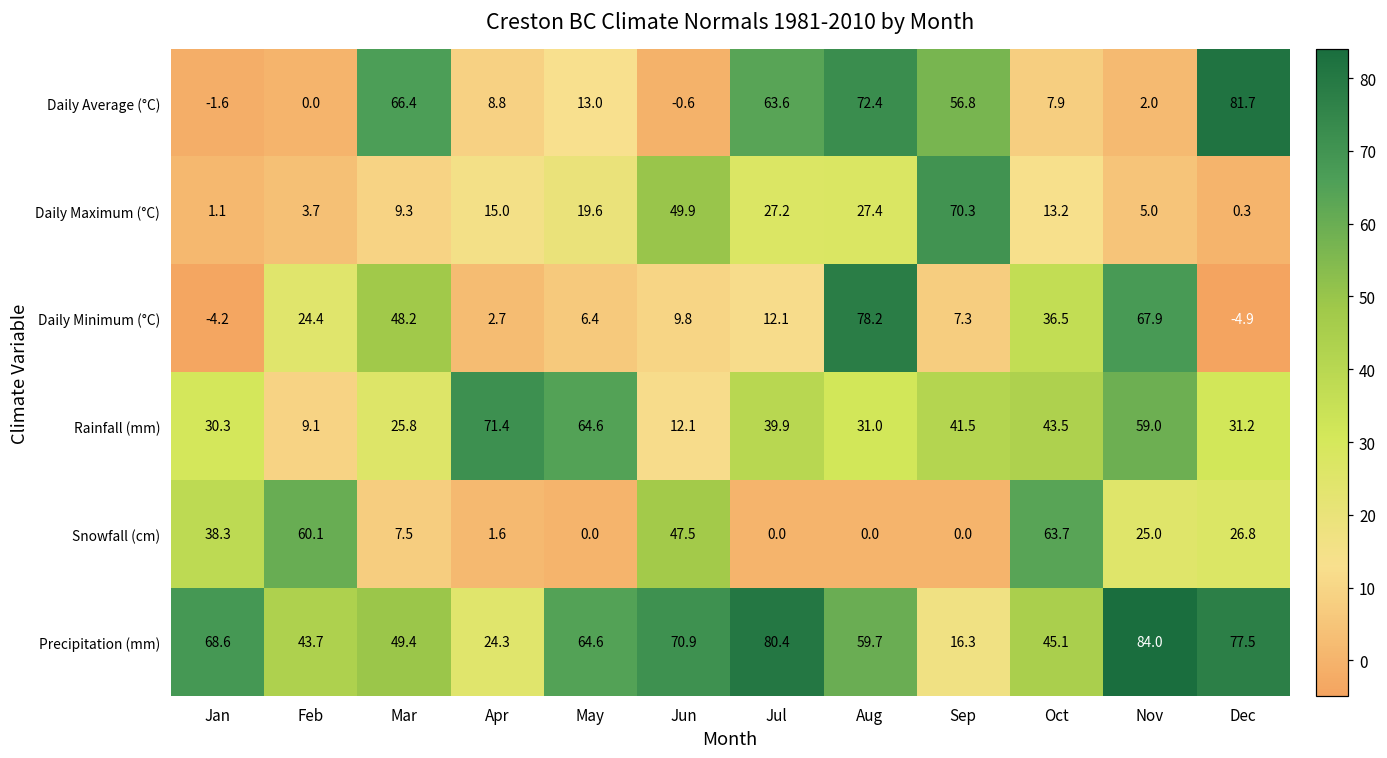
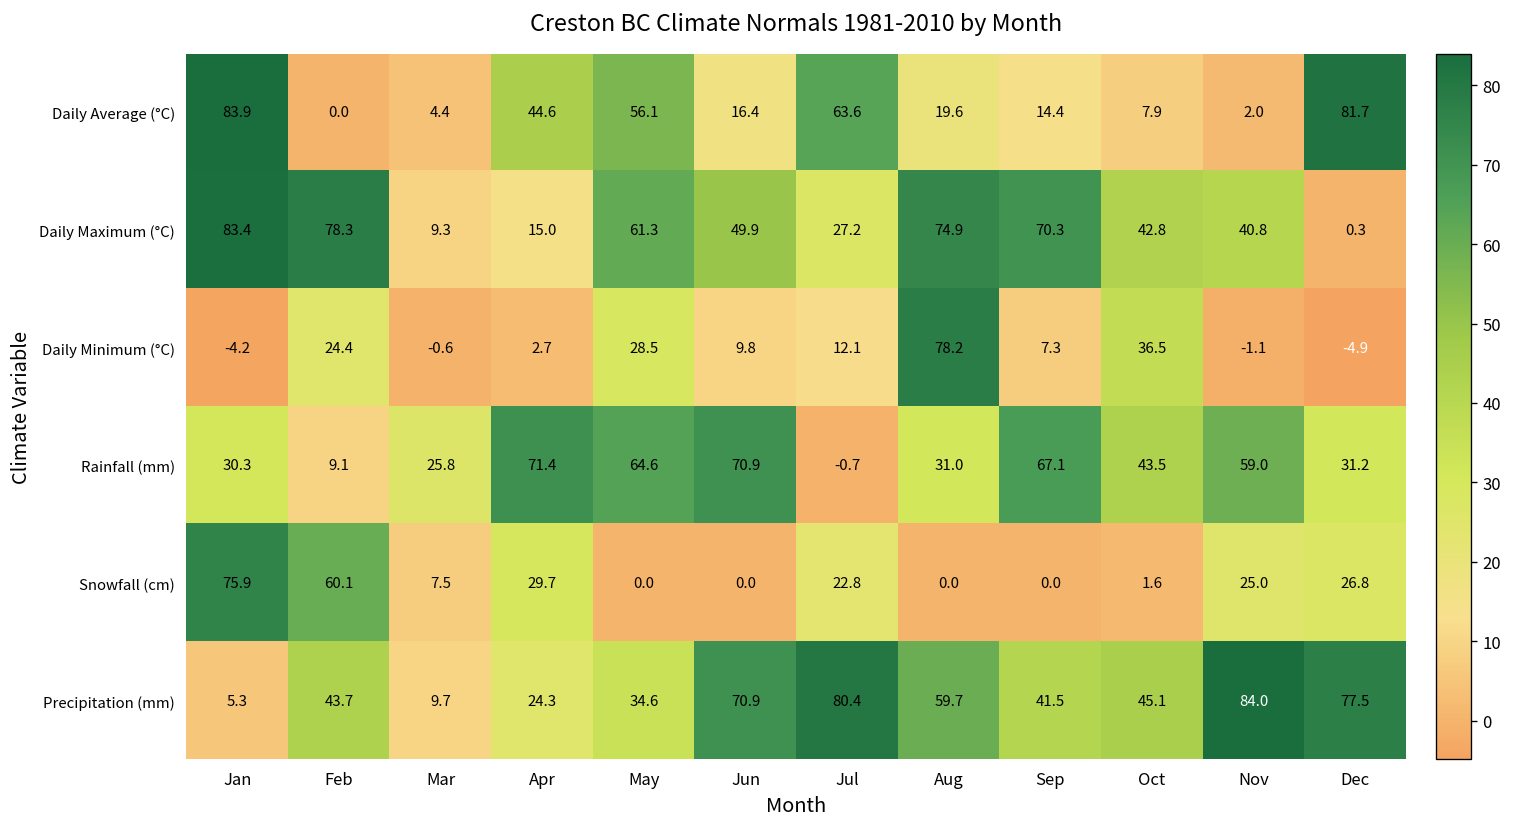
Daily Average (°C), Jan: -1.6 -> 83.9
Daily Average (°C), Mar: 66.4 -> 4.4
Daily Average (°C), Apr: 8.8 -> 44.6
Daily Average (°C), May: 13.0 -> 56.1
Daily Average (°C), Jun: -0.6 -> 16.4
Daily Average (°C), Aug: 72.4 -> 19.6
Daily Average (°C), Sep: 56.8 -> 14.4
Daily Maximum (°C), Jan: 1.1 -> 83.4
Daily Maximum (°C), Feb: 3.7 -> 78.3
Daily Maximum (°C), May: 19.6 -> 61.3
Daily Maximum (°C), Aug: 27.4 -> 74.9
Daily Maximum (°C), Oct: 13.2 -> 42.8
Daily Maximum (°C), Nov: 5.0 -> 40.8
Daily Minimum (°C), Mar: 48.2 -> -0.6
Daily Minimum (°C), May: 6.4 -> 28.5
Daily Minimum (°C), Nov: 67.9 -> -1.1
Rainfall (mm), Jun: 12.1 -> 70.9
Rainfall (mm), Jul: 39.9 -> -0.7
Rainfall (mm), Sep: 41.5 -> 67.1
Snowfall (cm), Jan: 38.3 -> 75.9
Snowfall (cm), Apr: 1.6 -> 29.7
Snowfall (cm), Jun: 47.5 -> 0.0
Snowfall (cm), Jul: 0.0 -> 22.8
Snowfall (cm), Oct: 63.7 -> 1.6
Precipitation (mm), Jan: 68.6 -> 5.3
Precipitation (mm), Mar: 49.4 -> 9.7
Precipitation (mm), May: 64.6 -> 34.6
Precipitation (mm), Sep: 16.3 -> 41.5
